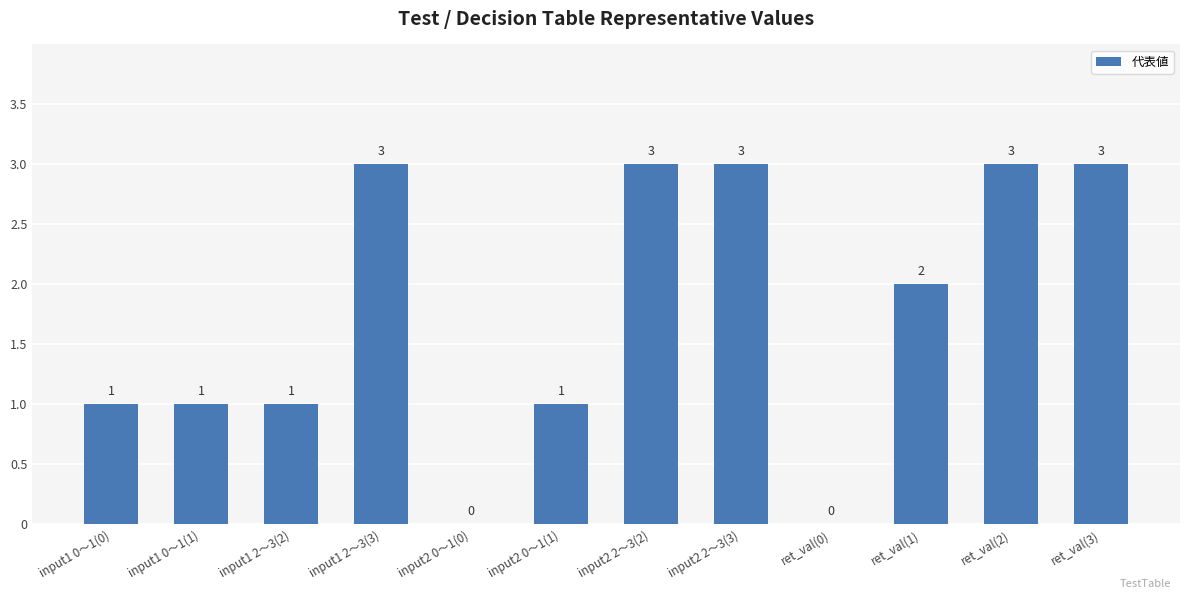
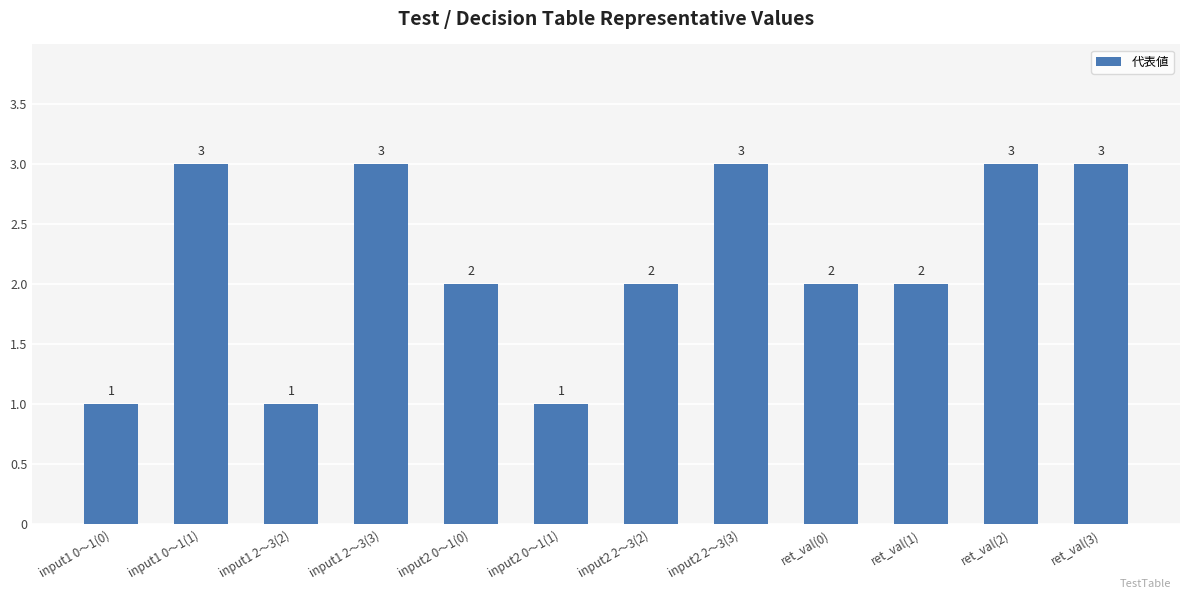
input1 0～1(1): 1 -> 3
input2 0～1(0): 0 -> 2
input2 2～3(2): 3 -> 2
ret_val(0): 0 -> 2
